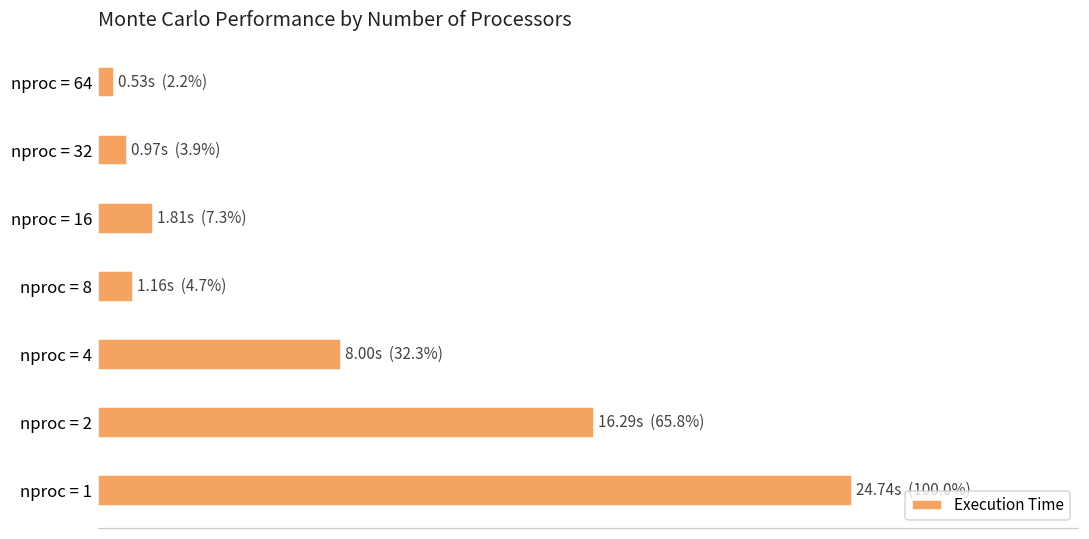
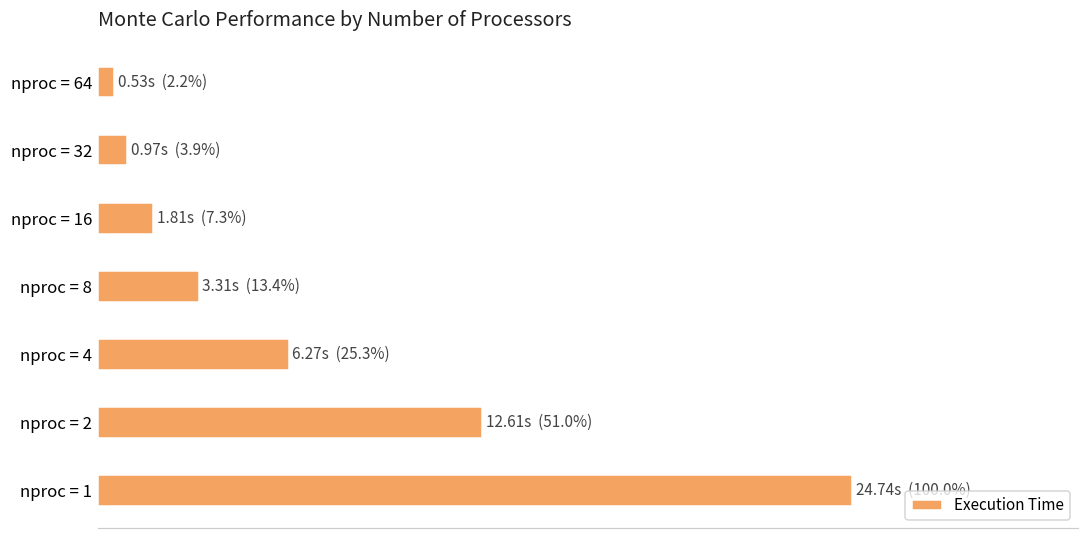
nproc = 8: 1.16s (4.7%) -> 3.31s (13.4%)
nproc = 4: 8.00s (32.3%) -> 6.27s (25.3%)
nproc = 2: 16.29s (65.8%) -> 12.61s (51.0%)
